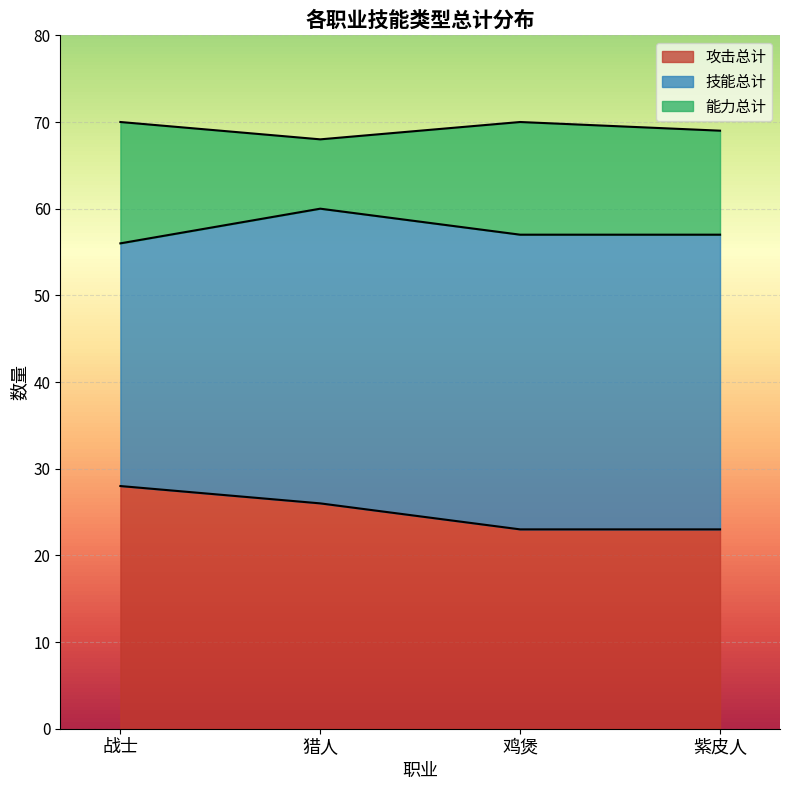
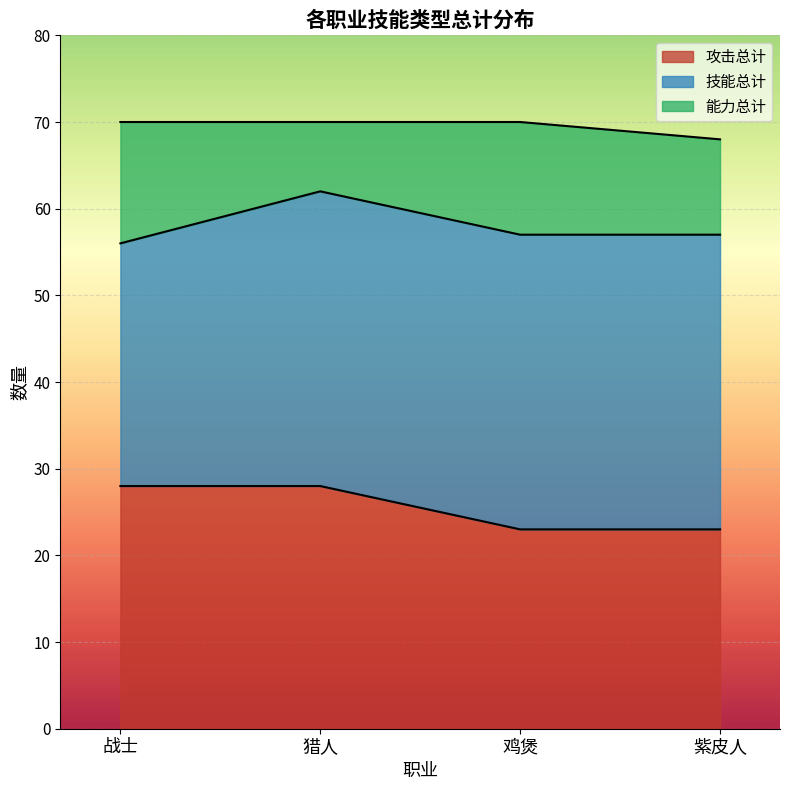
攻击总计, 猎人: 26 -> 28
能力总计, 紫皮人: 12 -> 11
